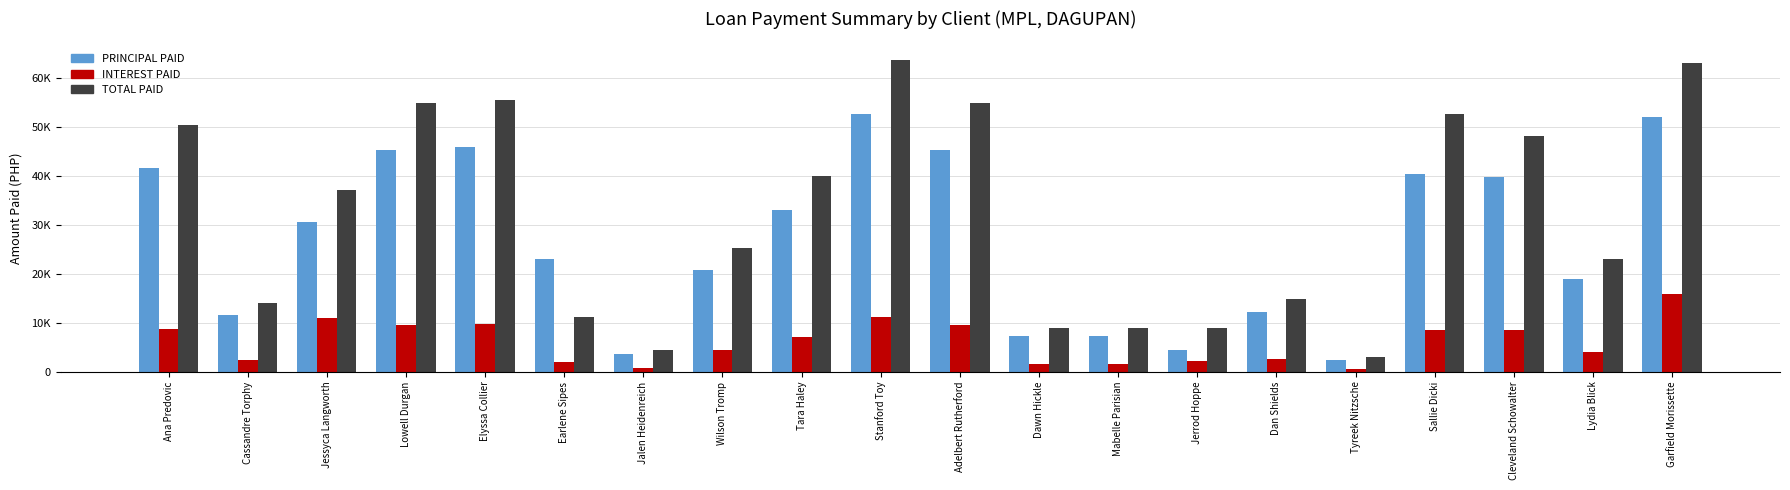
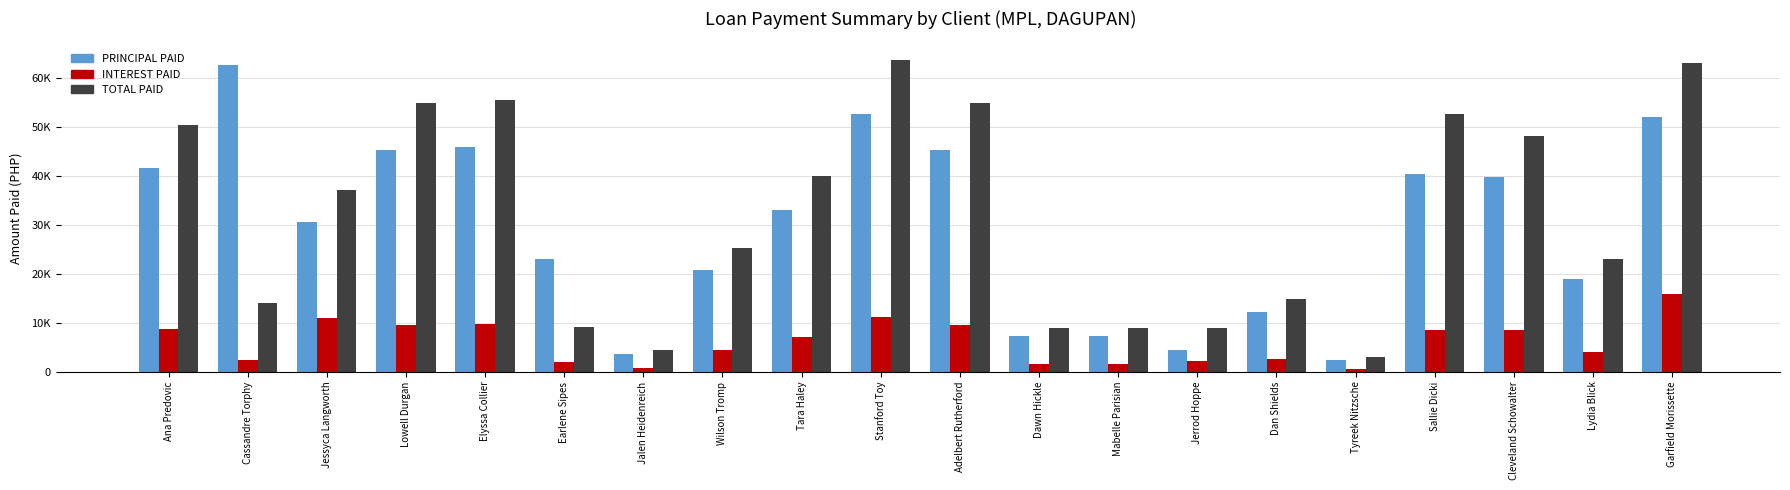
PRINCIPAL PAID, Cassandre Torphy: 12000 -> 63000
TOTAL PAID, Earlene Sipes: 11000 -> 9000
